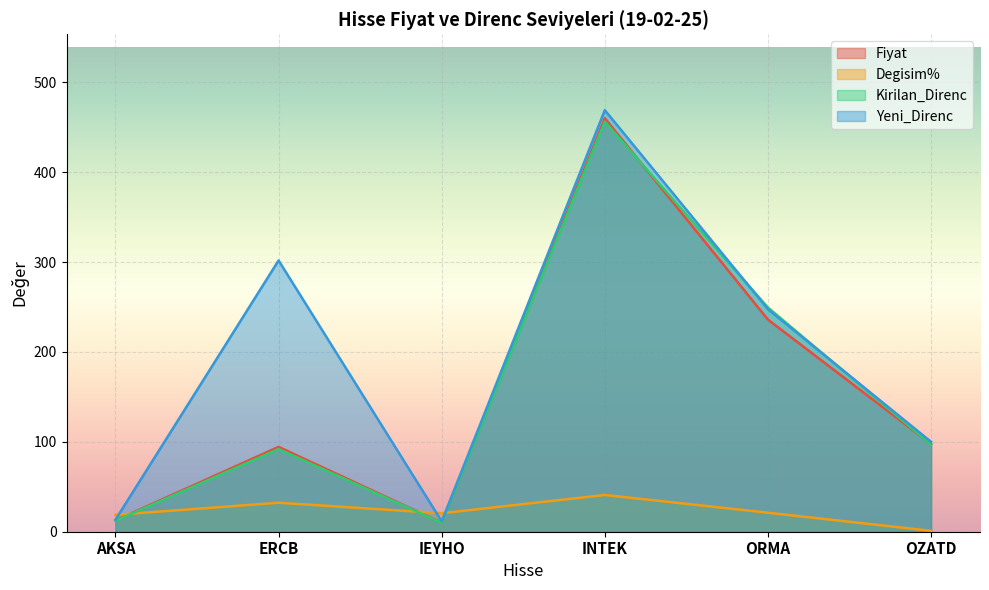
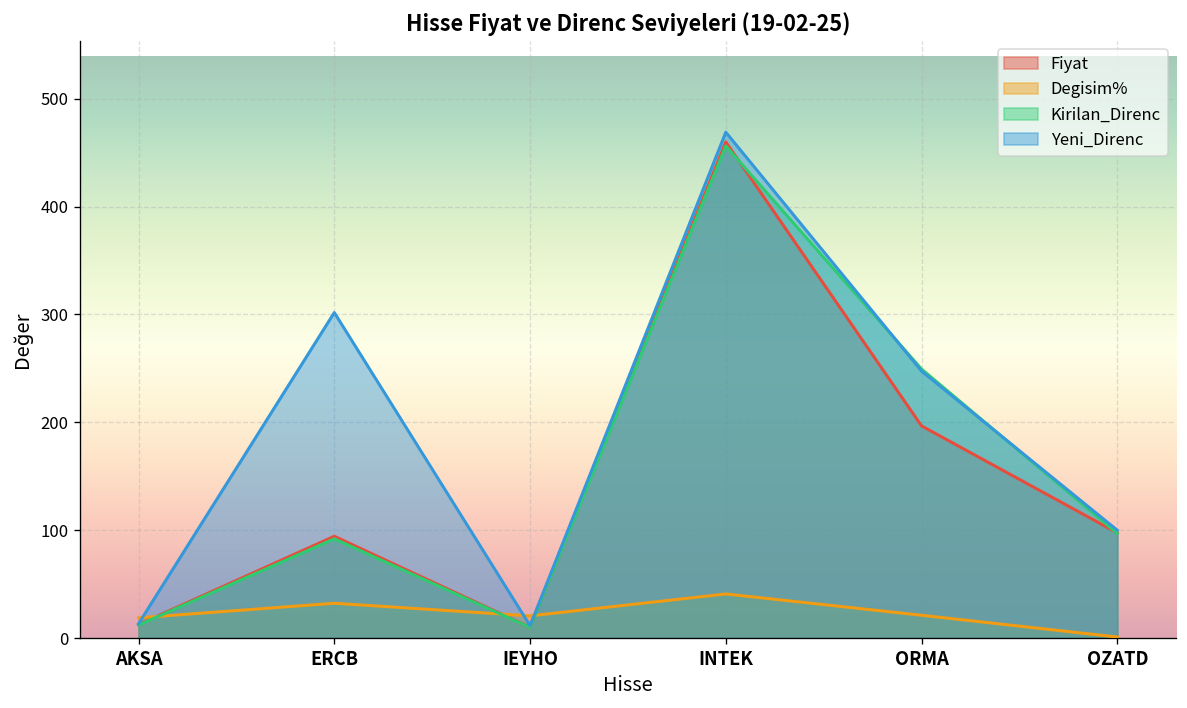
Fiyat, ORMA: 240 -> 200
